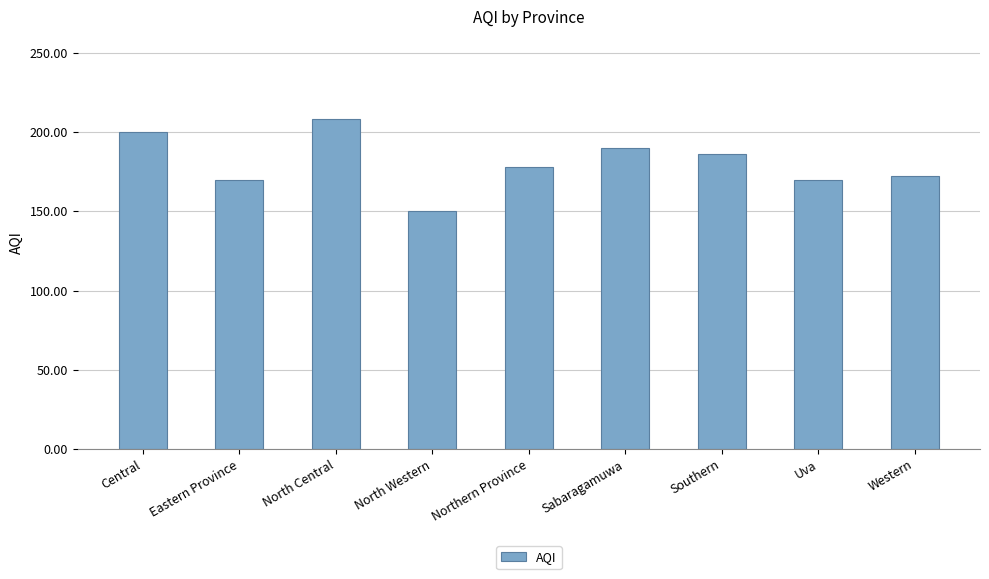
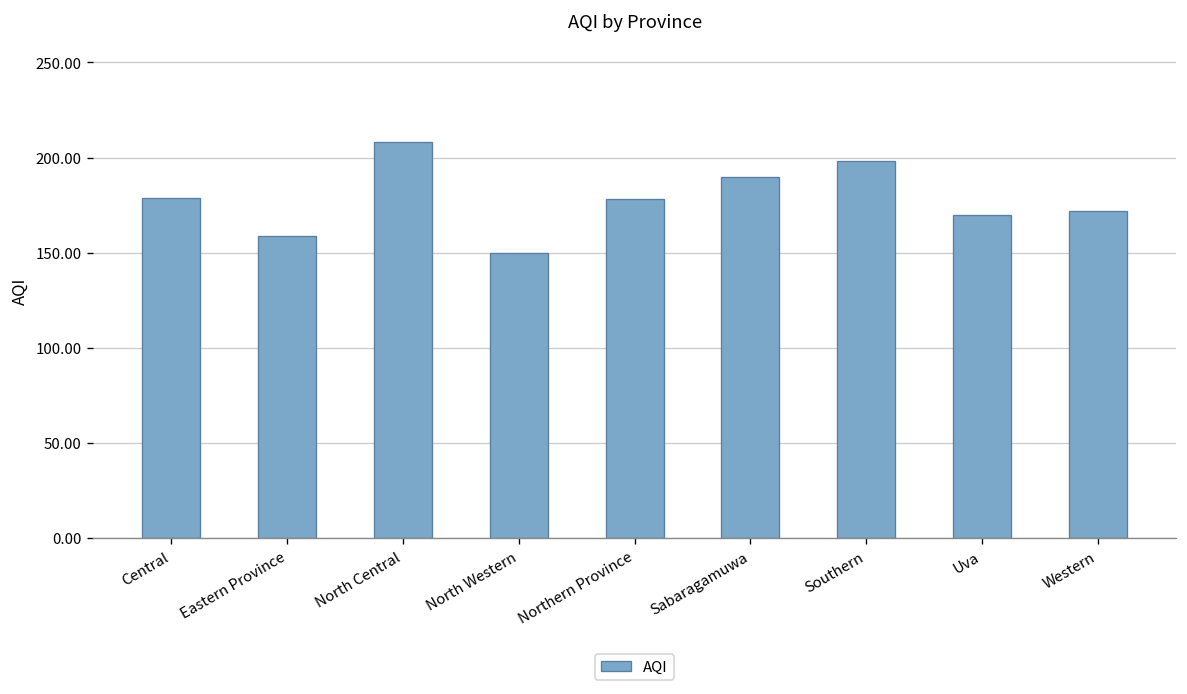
Central: 200 -> 179
Eastern Province: 170 -> 159
Southern: 186 -> 198
